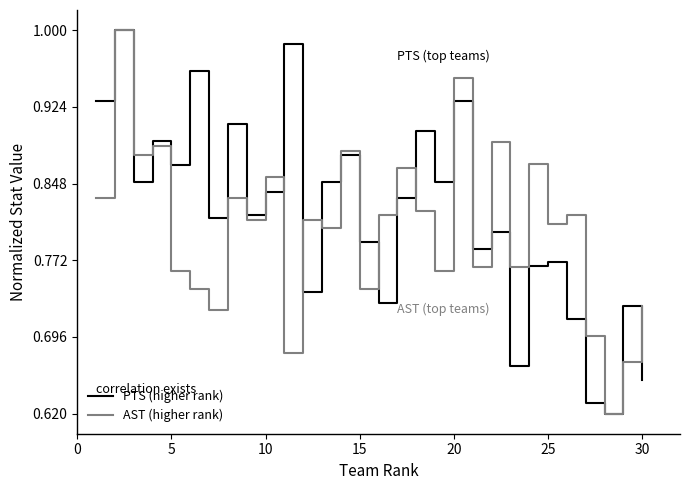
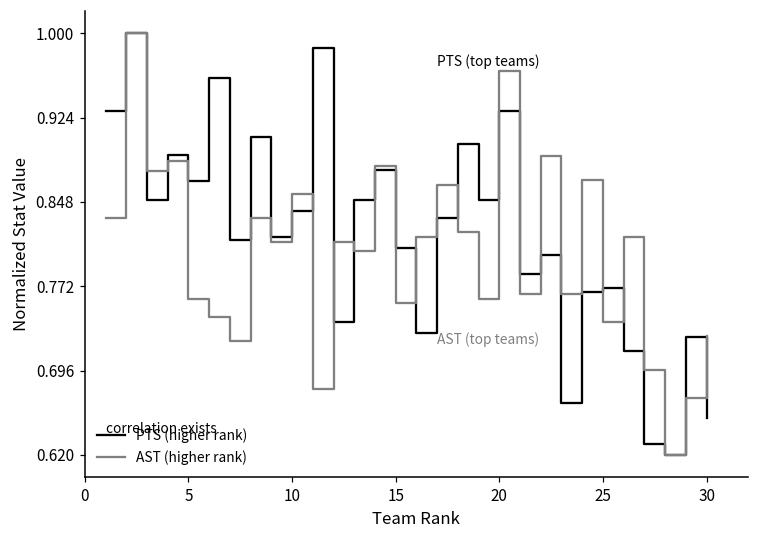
PTS (higher rank), 15: 0.790 -> 0.807
AST (higher rank), 15: 0.744 -> 0.757
AST (higher rank), 20: 0.953 -> 0.966
AST (higher rank), 25: 0.808 -> 0.740
